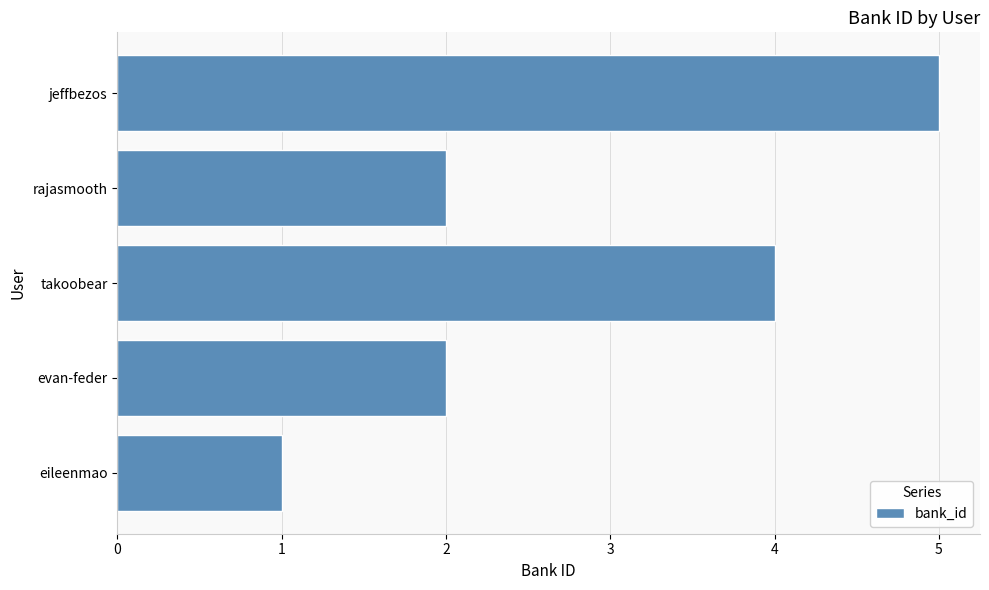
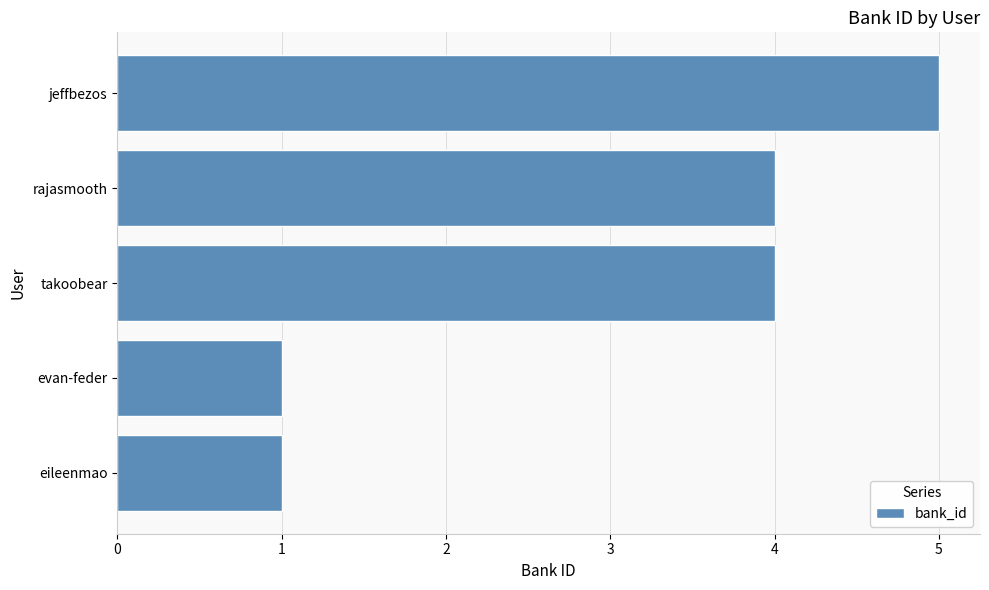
rajasmooth: 2 -> 4
evan-feder: 2 -> 1
